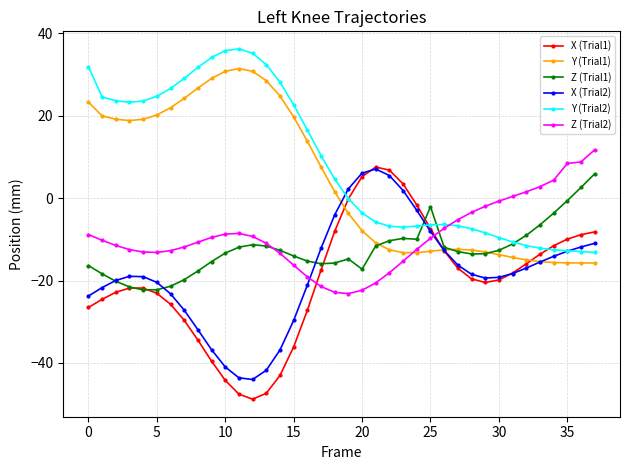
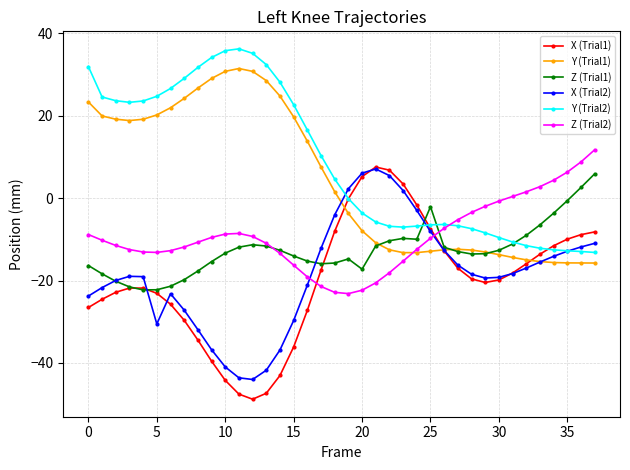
X (Trial2), 5: -20 -> -31
Z (Trial2), 35: 8 -> 6
